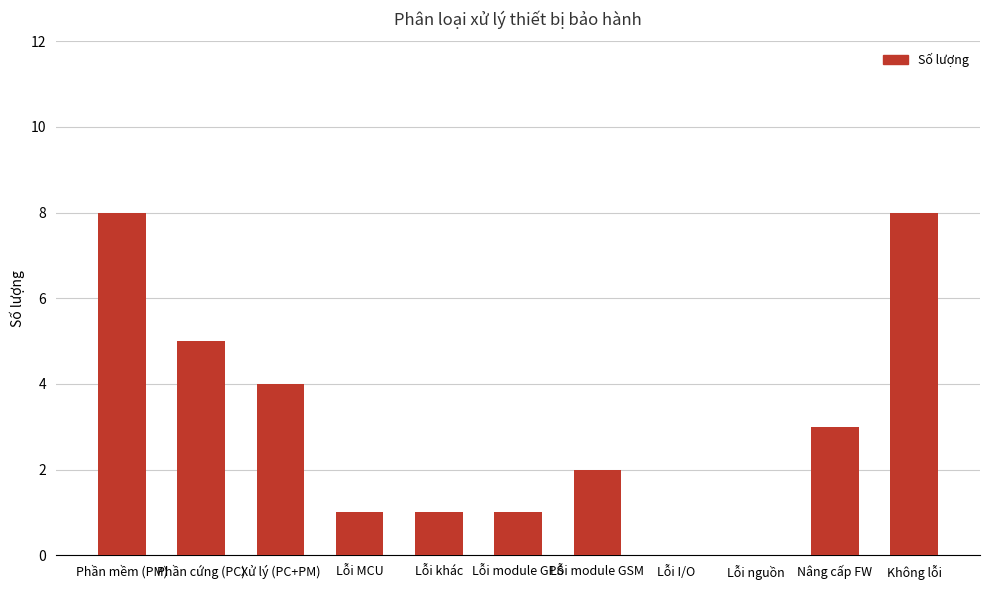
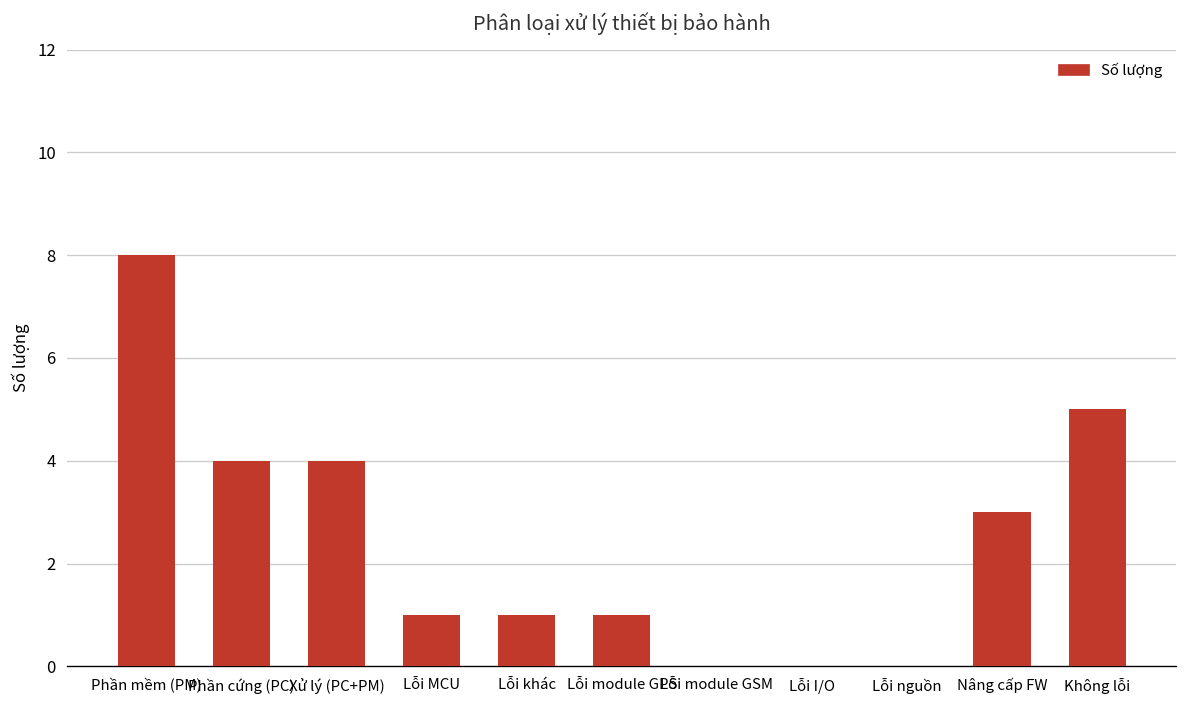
Phần cứng (PC): 5 -> 4
Lỗi module GSM: 2 -> 0
Không lỗi: 8 -> 5
